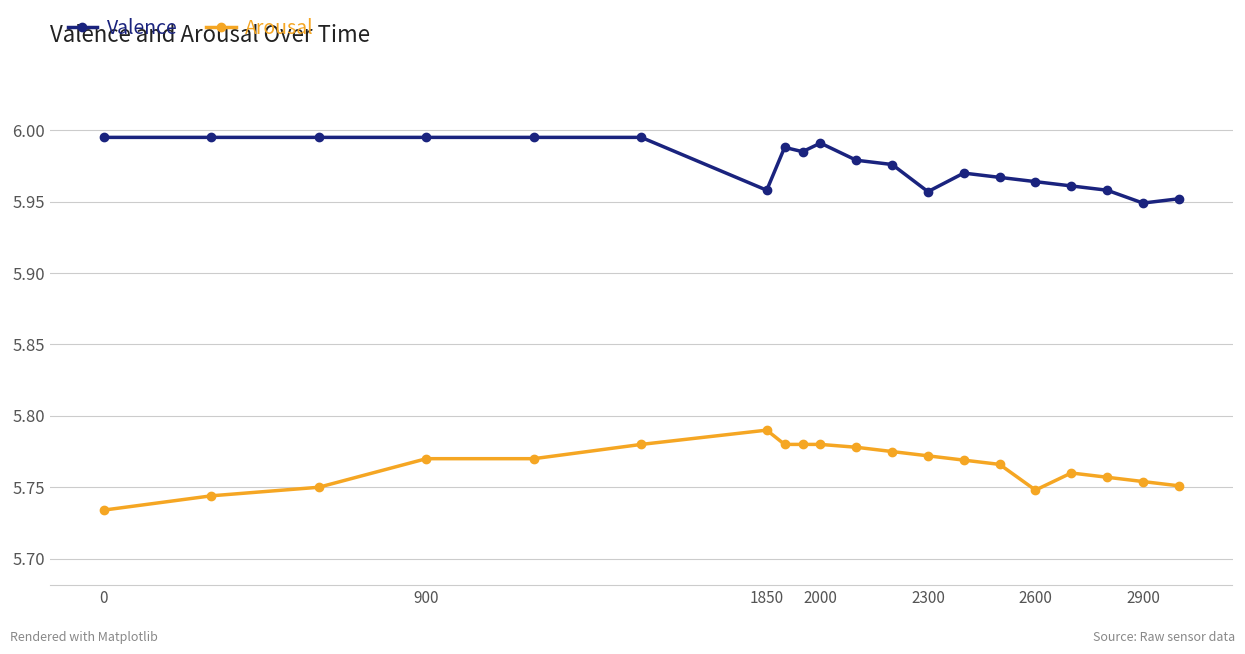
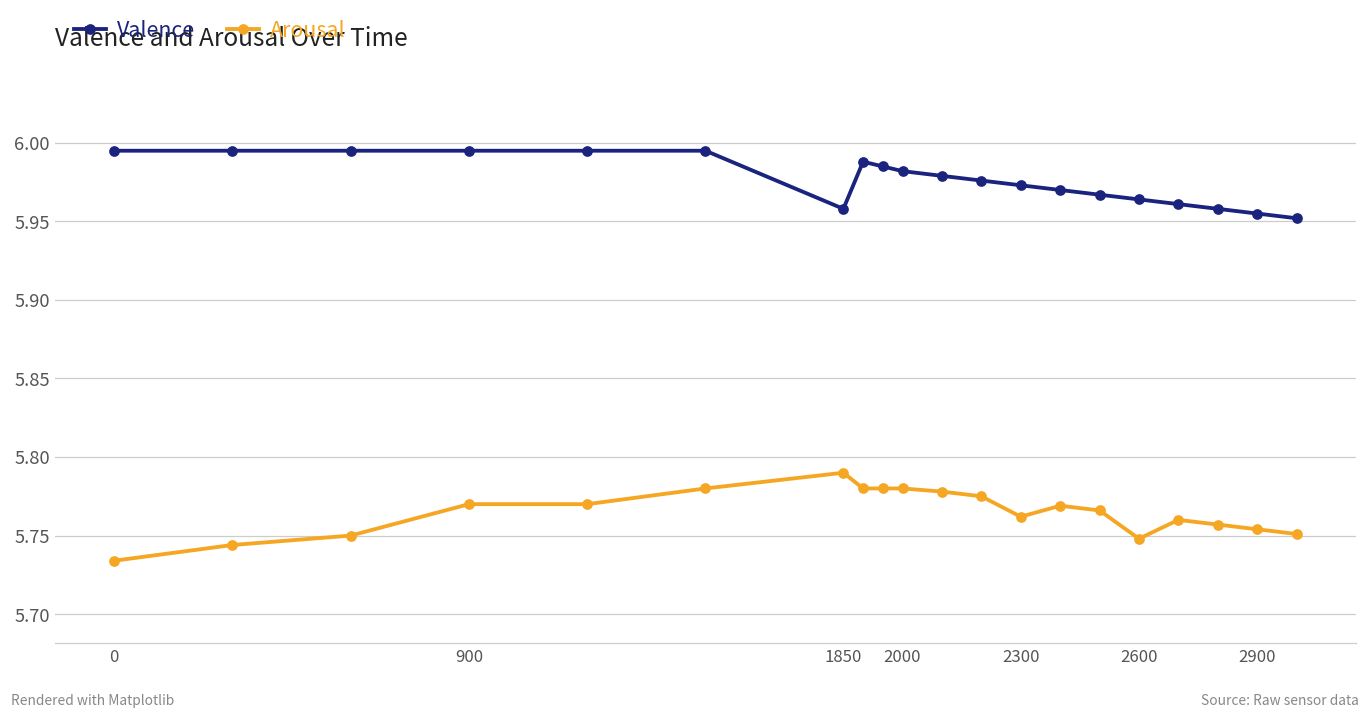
Valence, 2000: 5.991 -> 5.982
Valence, 2300: 5.957 -> 5.973
Arousal, 2300: 5.772 -> 5.762
Valence, 2900: 5.949 -> 5.955
